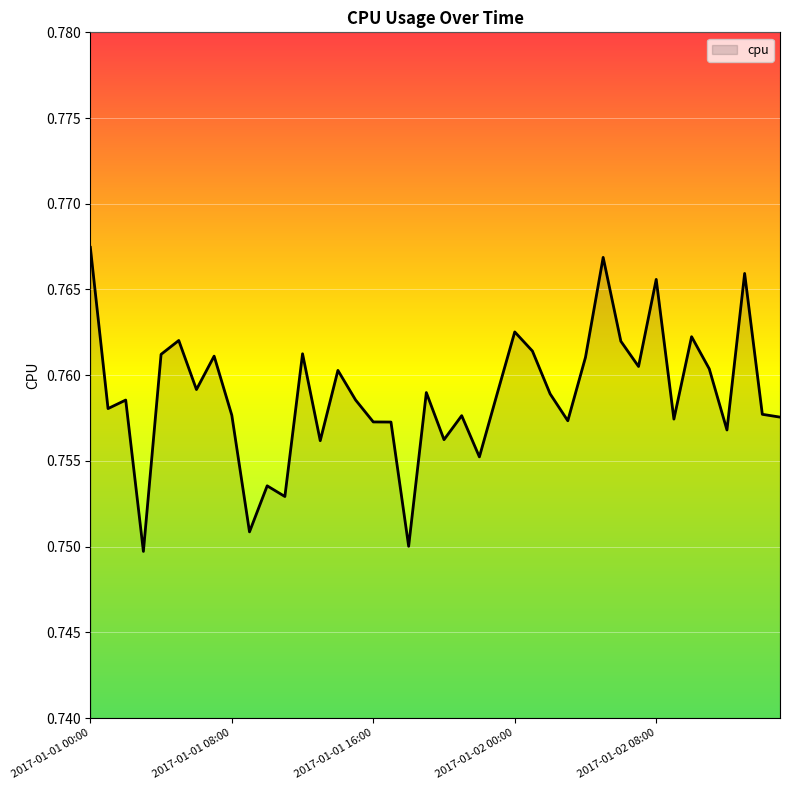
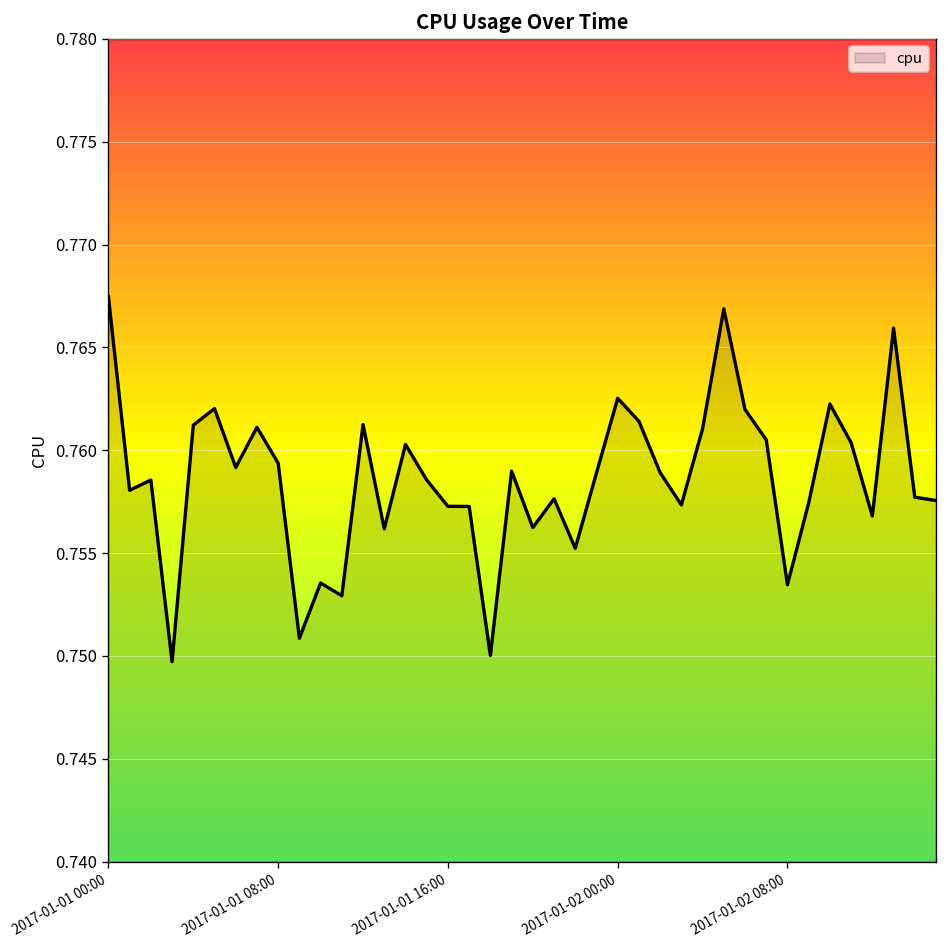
2017-01-01 08:00: 0.7577 -> 0.7594
2017-01-02 08:00: 0.7656 -> 0.7535
